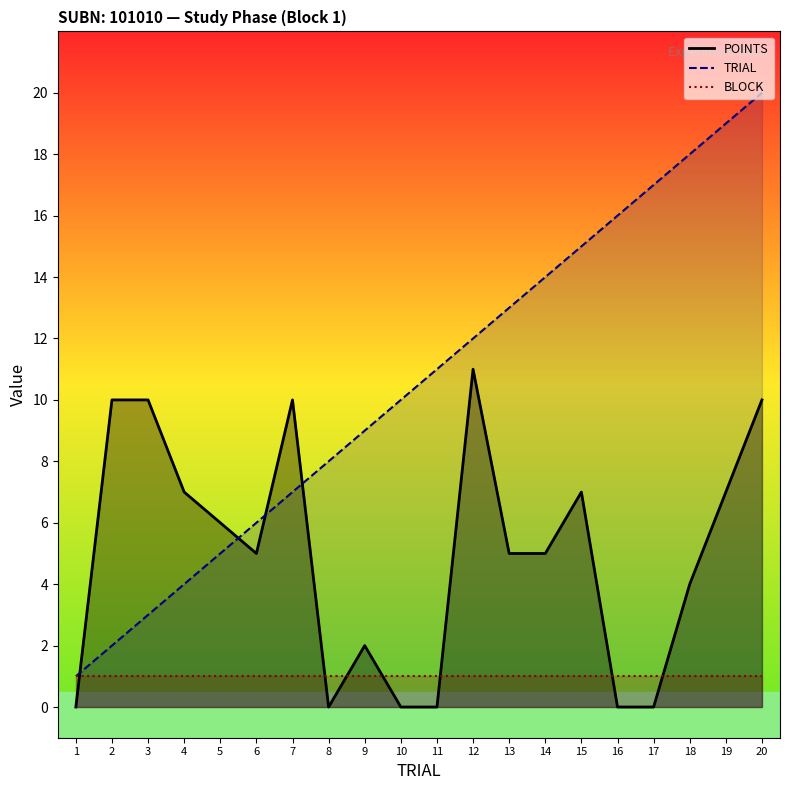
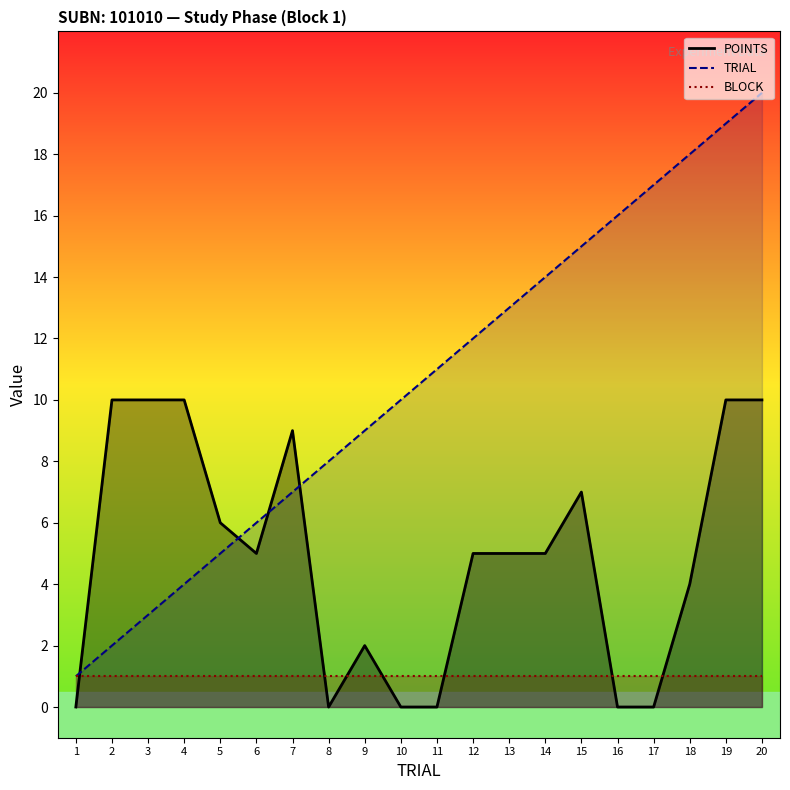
POINTS, 4: 7 -> 10
POINTS, 7: 10 -> 9
POINTS, 12: 11 -> 5
POINTS, 19: 7 -> 10
